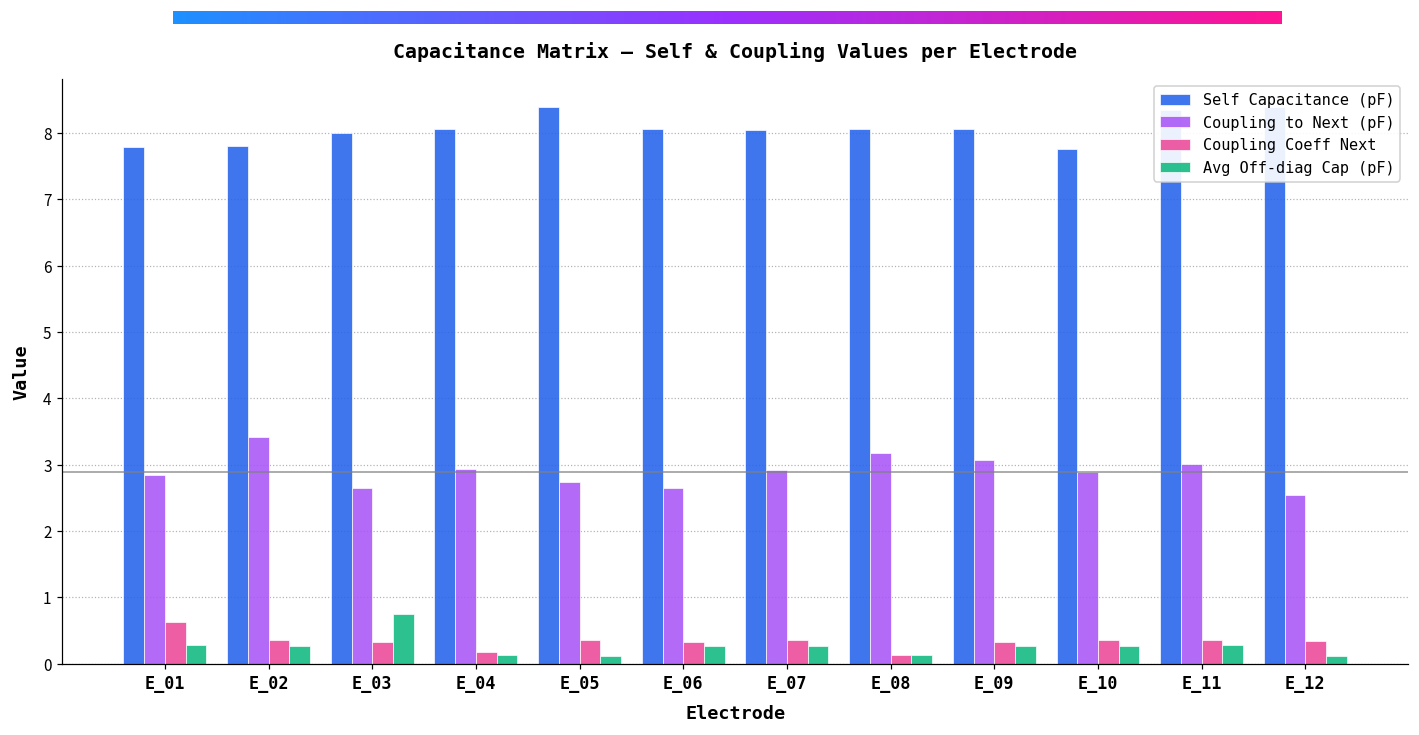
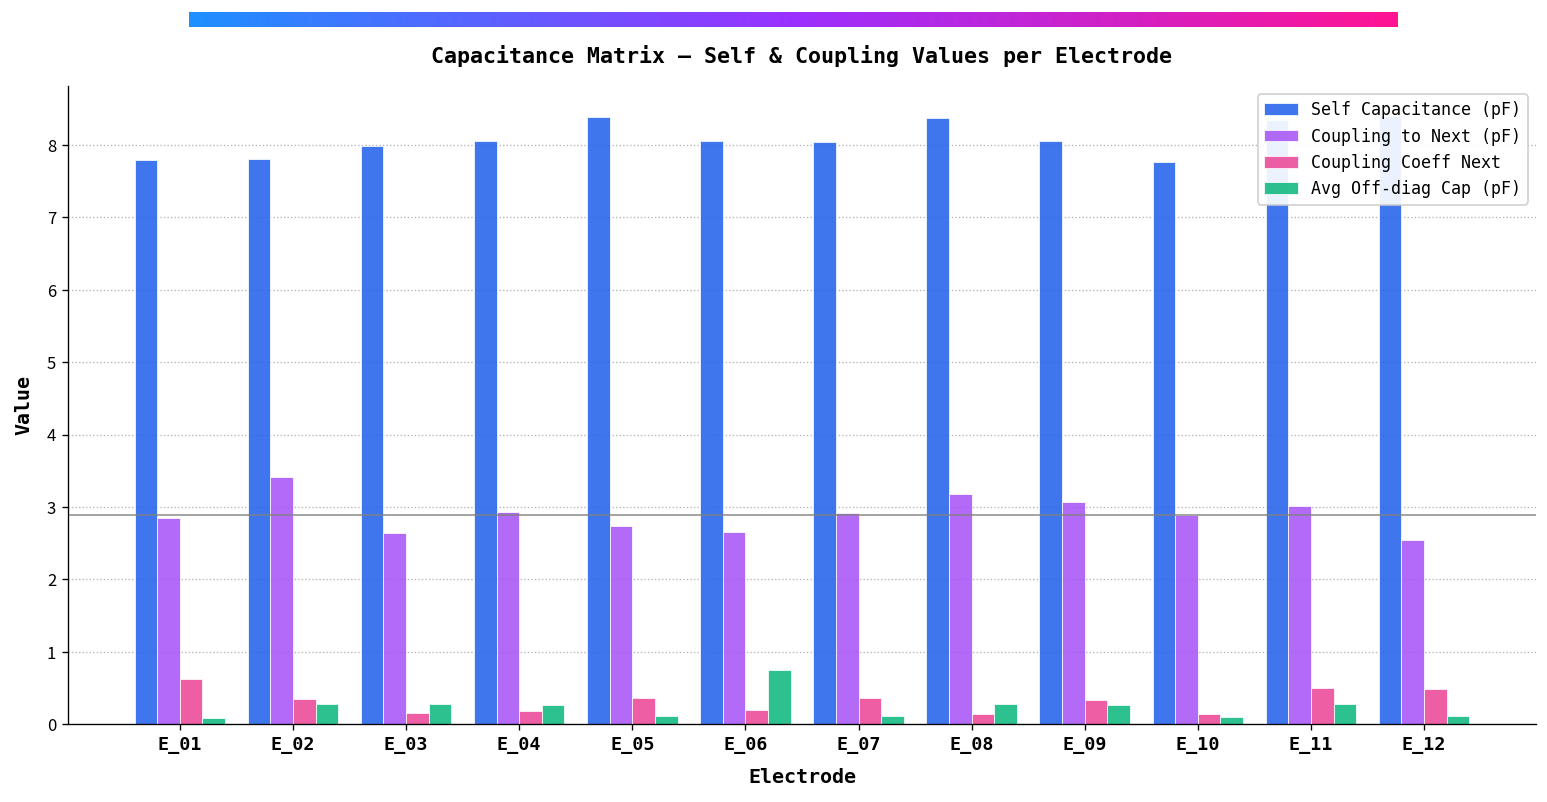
Avg Off-diag Cap (pF), E_01: 0.3 -> 0.1
Coupling Coeff Next, E_03: 0.3 -> 0.2
Avg Off-diag Cap (pF), E_03: 0.7 -> 0.3
Avg Off-diag Cap (pF), E_04: 0.1 -> 0.3
Coupling Coeff Next, E_06: 0.3 -> 0.2
Avg Off-diag Cap (pF), E_06: 0.3 -> 0.7
Avg Off-diag Cap (pF), E_07: 0.3 -> 0.1
Self Capacitance (pF), E_08: 8.1 -> 8.4
Avg Off-diag Cap (pF), E_08: 0.1 -> 0.3
Coupling Coeff Next, E_10: 0.4 -> 0.1
Avg Off-diag Cap (pF), E_10: 0.3 -> 0.1
Coupling Coeff Next, E_11: 0.4 -> 0.5
Coupling Coeff Next, E_12: 0.3 -> 0.5
